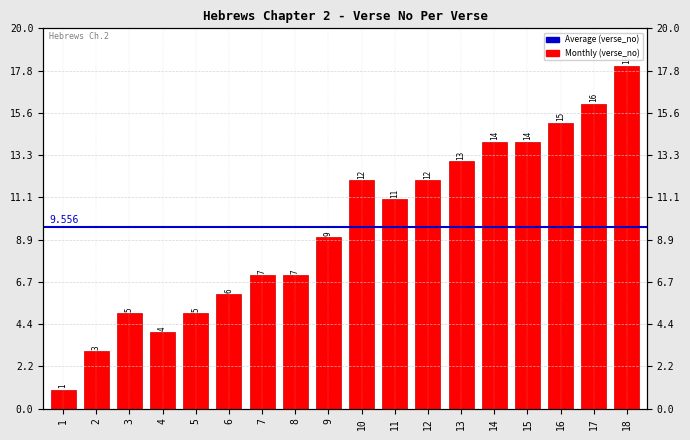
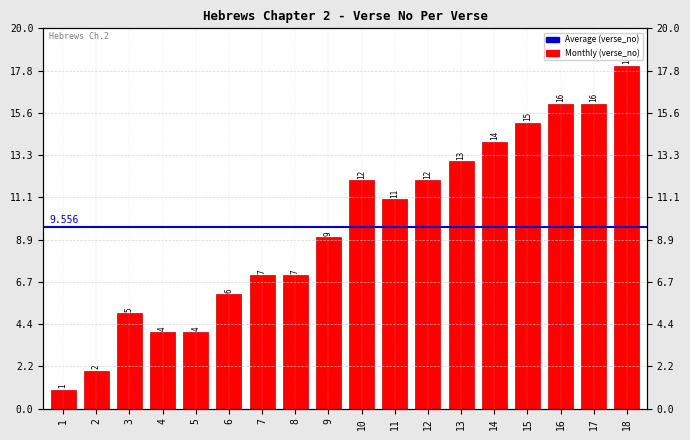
2: 3 -> 2
5: 5 -> 4
15: 14 -> 15
16: 15 -> 16
